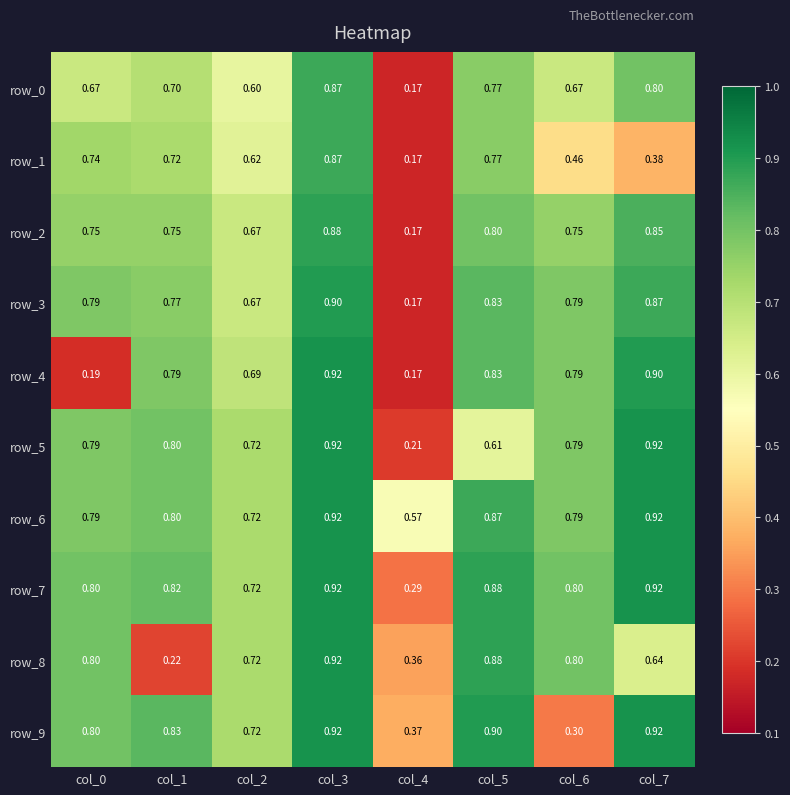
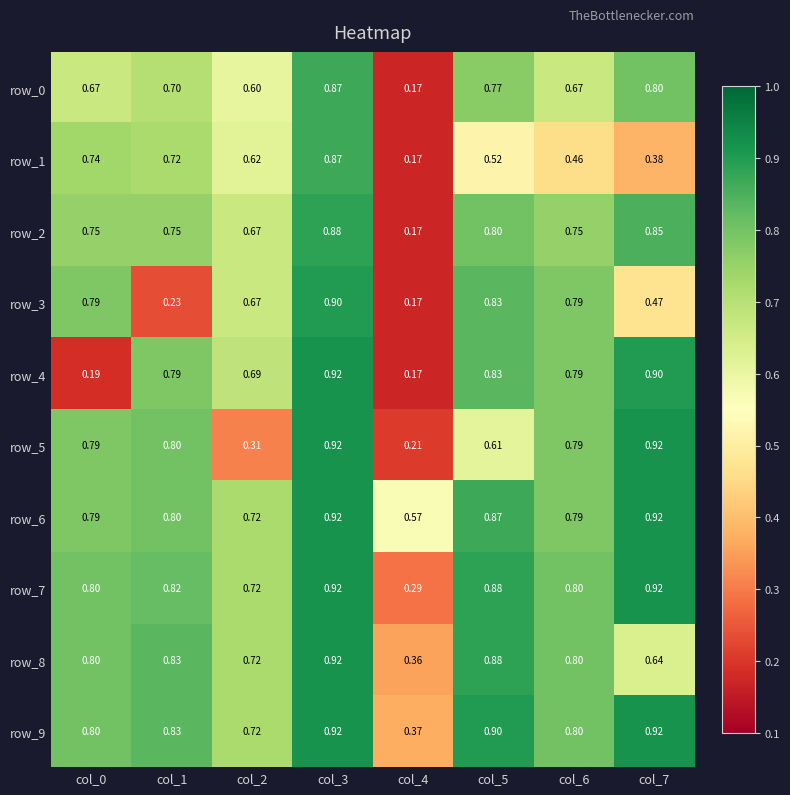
row_1, col_5: 0.77 -> 0.52
row_3, col_1: 0.77 -> 0.23
row_3, col_7: 0.87 -> 0.47
row_5, col_2: 0.72 -> 0.31
row_8, col_1: 0.22 -> 0.83
row_9, col_6: 0.30 -> 0.80
